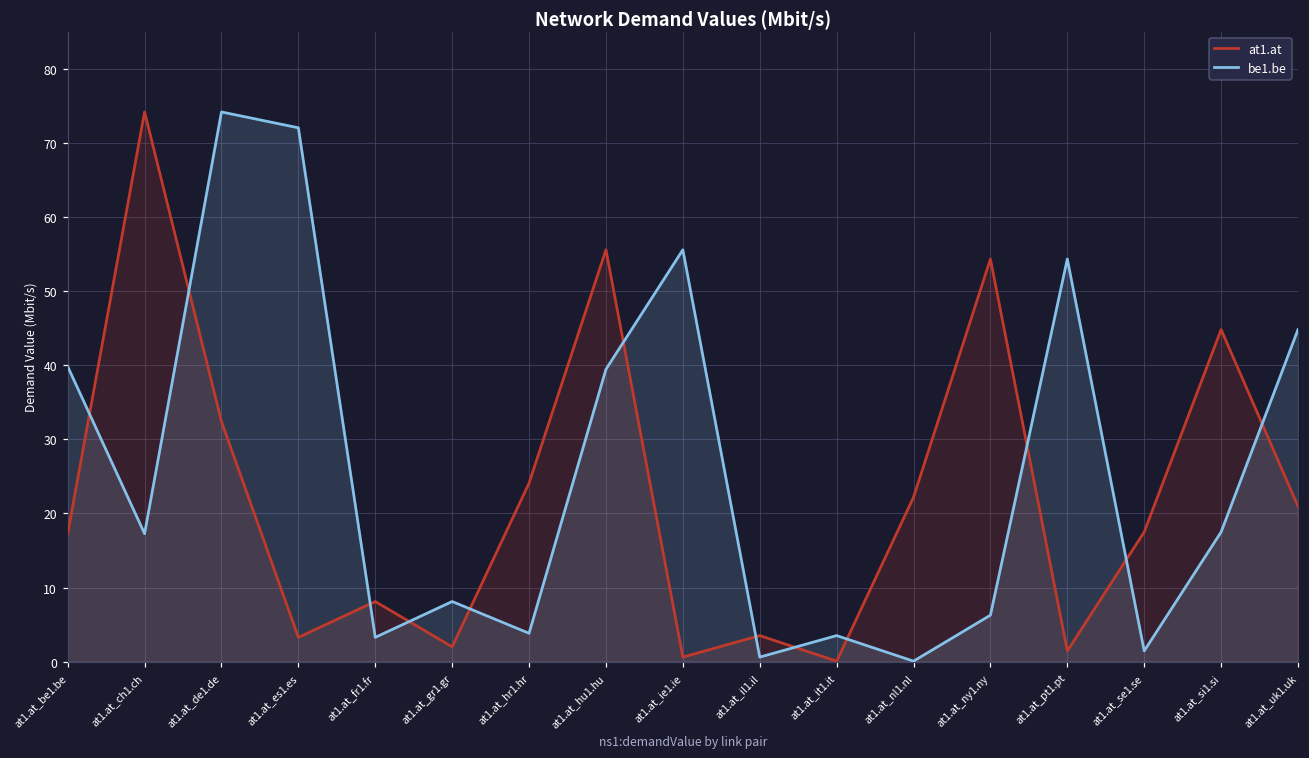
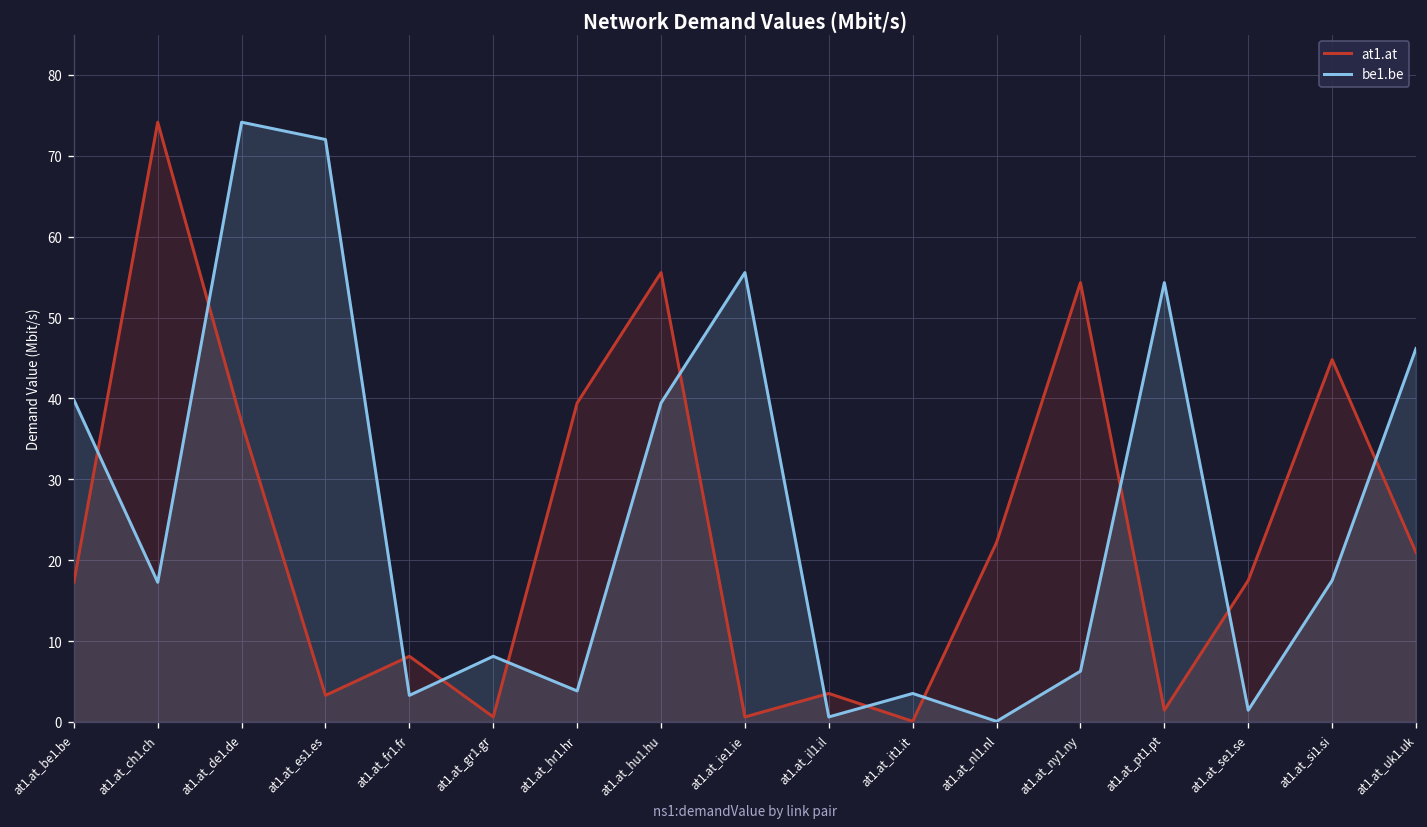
at1.at, at1.at_de1.de: 32 -> 37
at1.at, at1.at_gr1.gr: 2 -> 1
at1.at, at1.at_hr1.hr: 24 -> 39
be1.be, at1.at_uk1.uk: 45 -> 46
